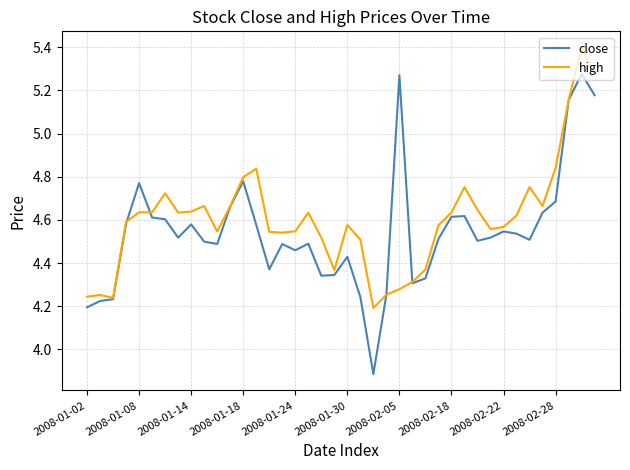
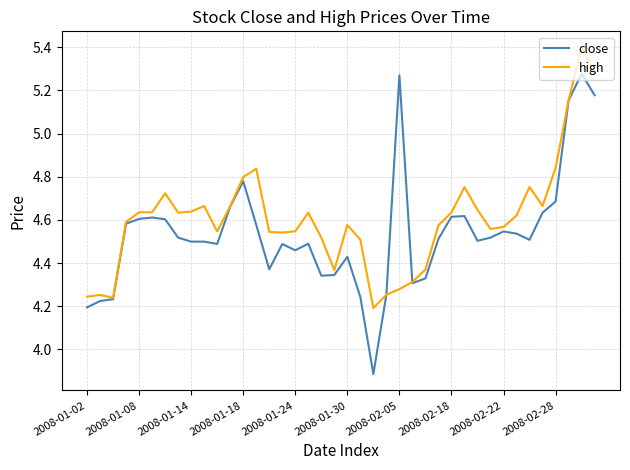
close, 2008-01-08: 4.77 -> 4.61
close, 2008-01-14: 4.58 -> 4.50
